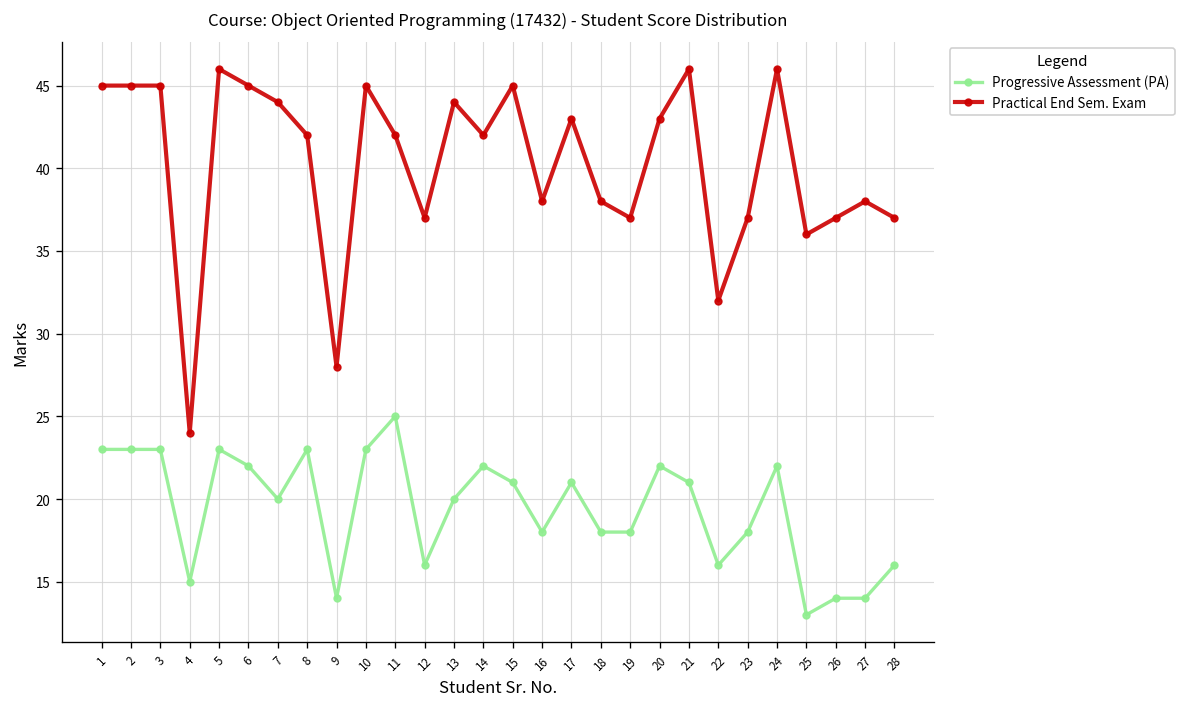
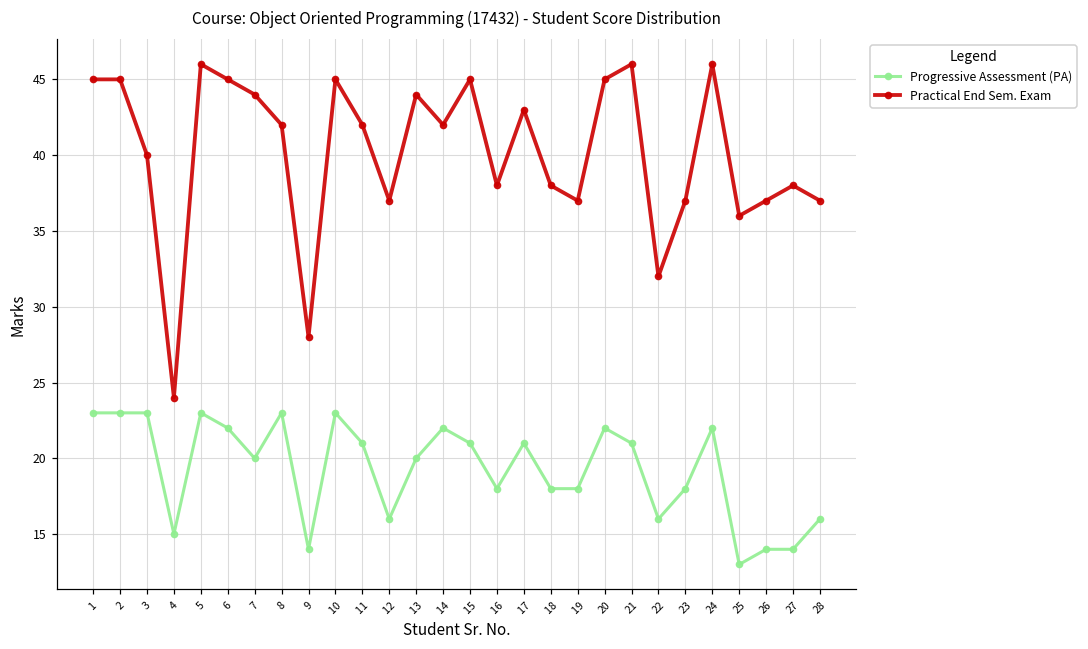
Practical End Sem. Exam, 3: 45 -> 40
Progressive Assessment (PA), 11: 25 -> 21
Practical End Sem. Exam, 20: 43 -> 45
